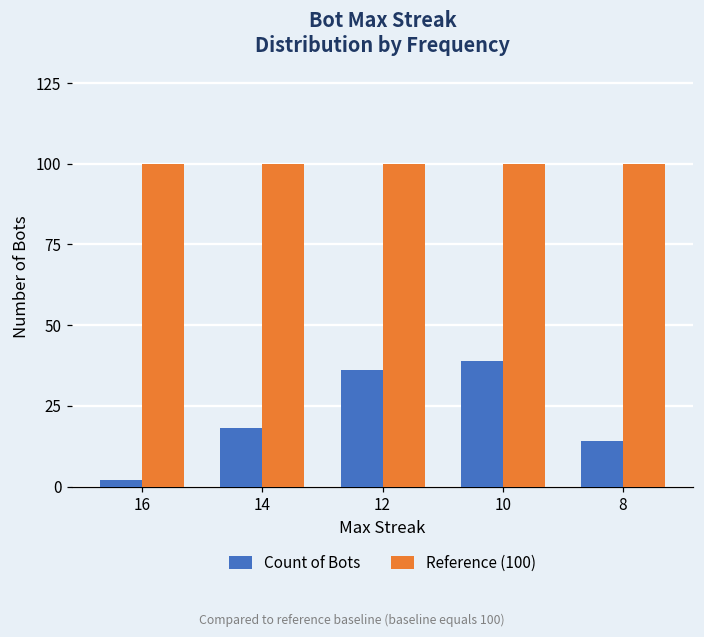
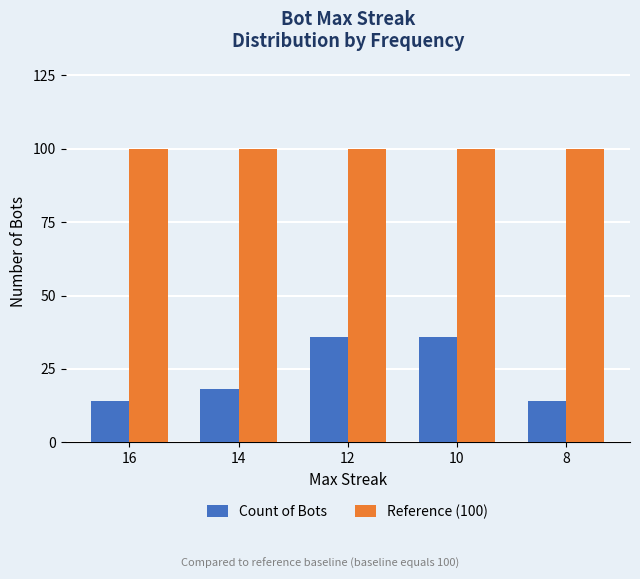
Count of Bots, 16: 2 -> 14
Count of Bots, 10: 39 -> 36
